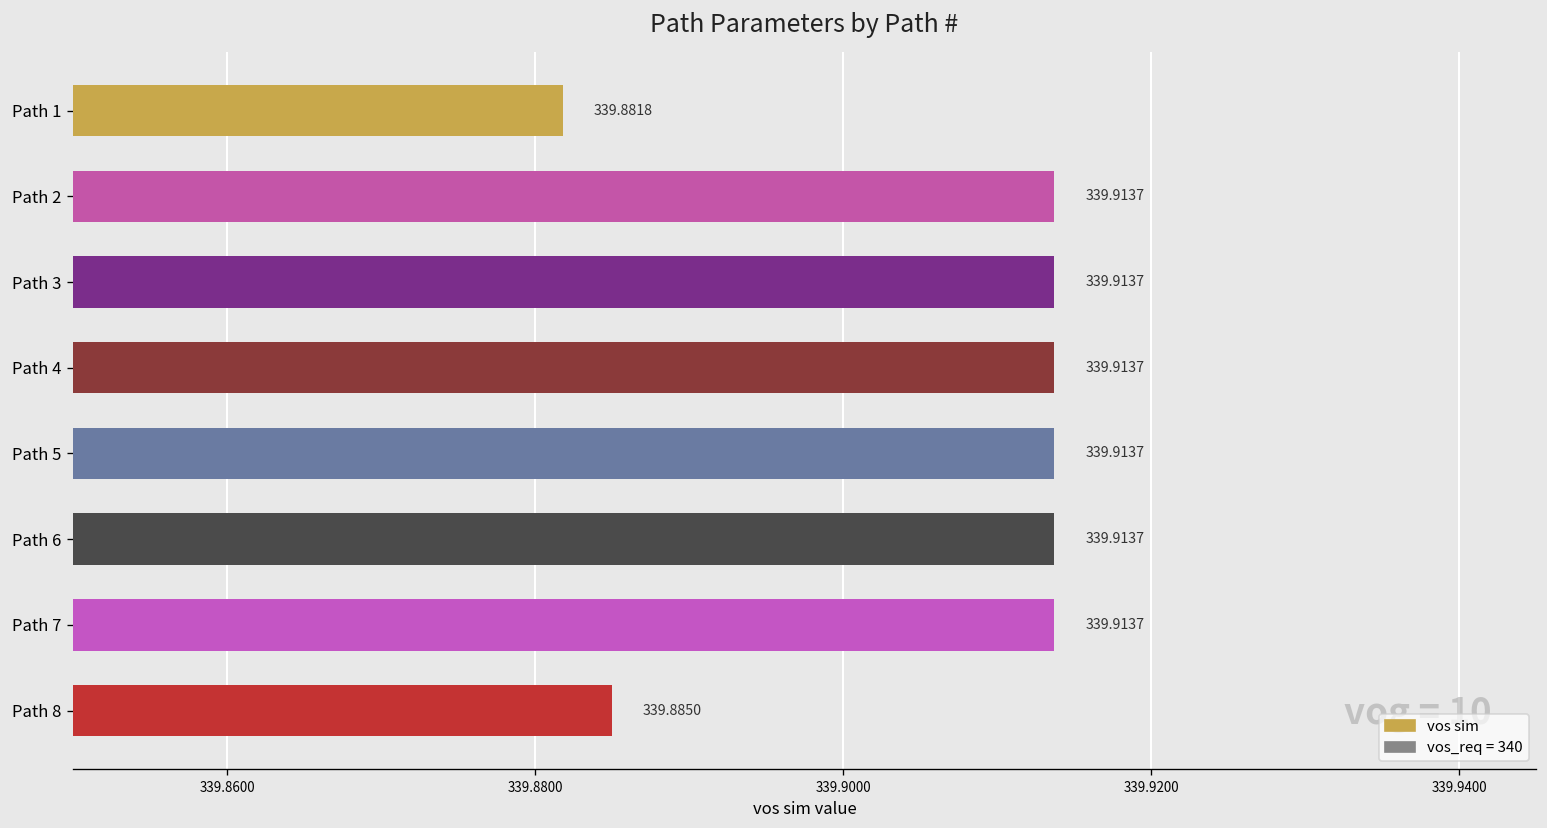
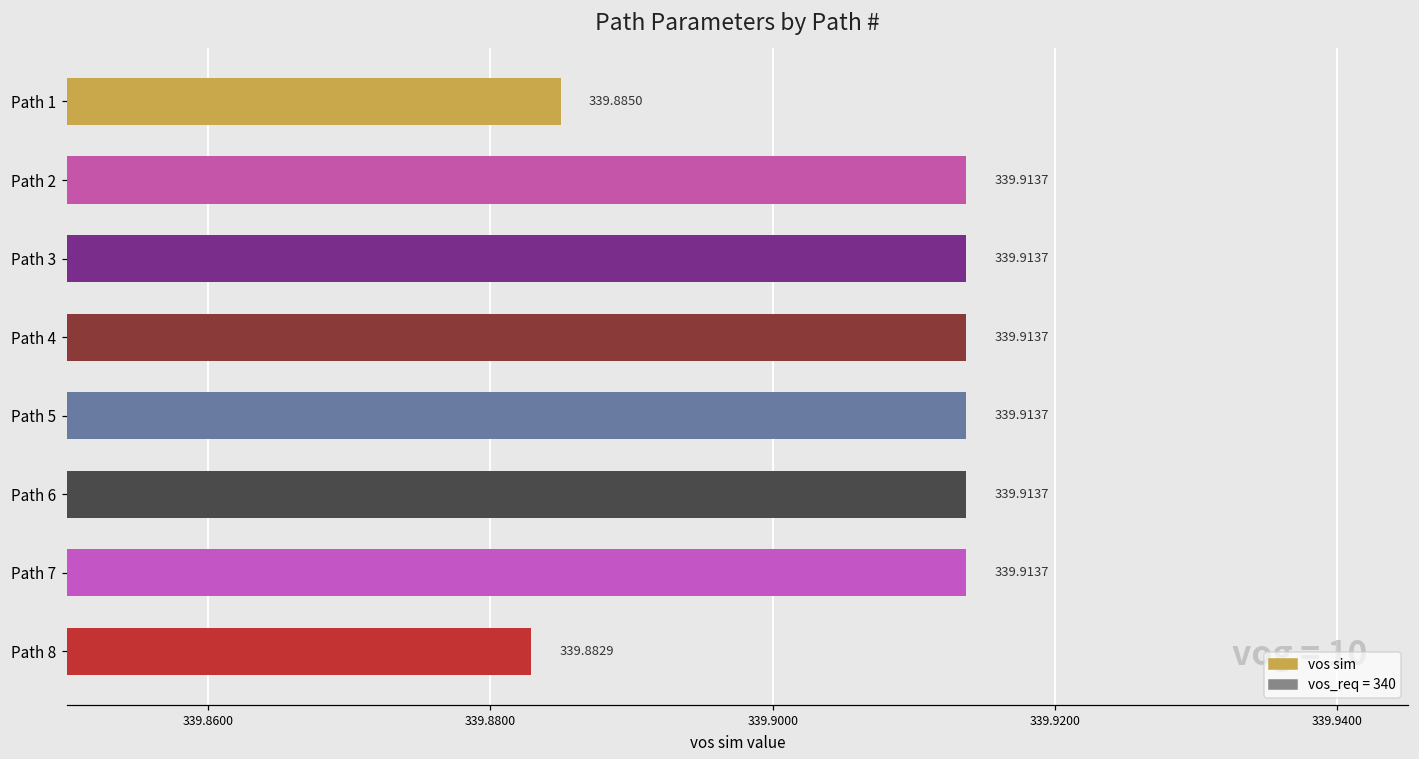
Path 1: 339.8818 -> 339.8850
Path 8: 339.8850 -> 339.8829
